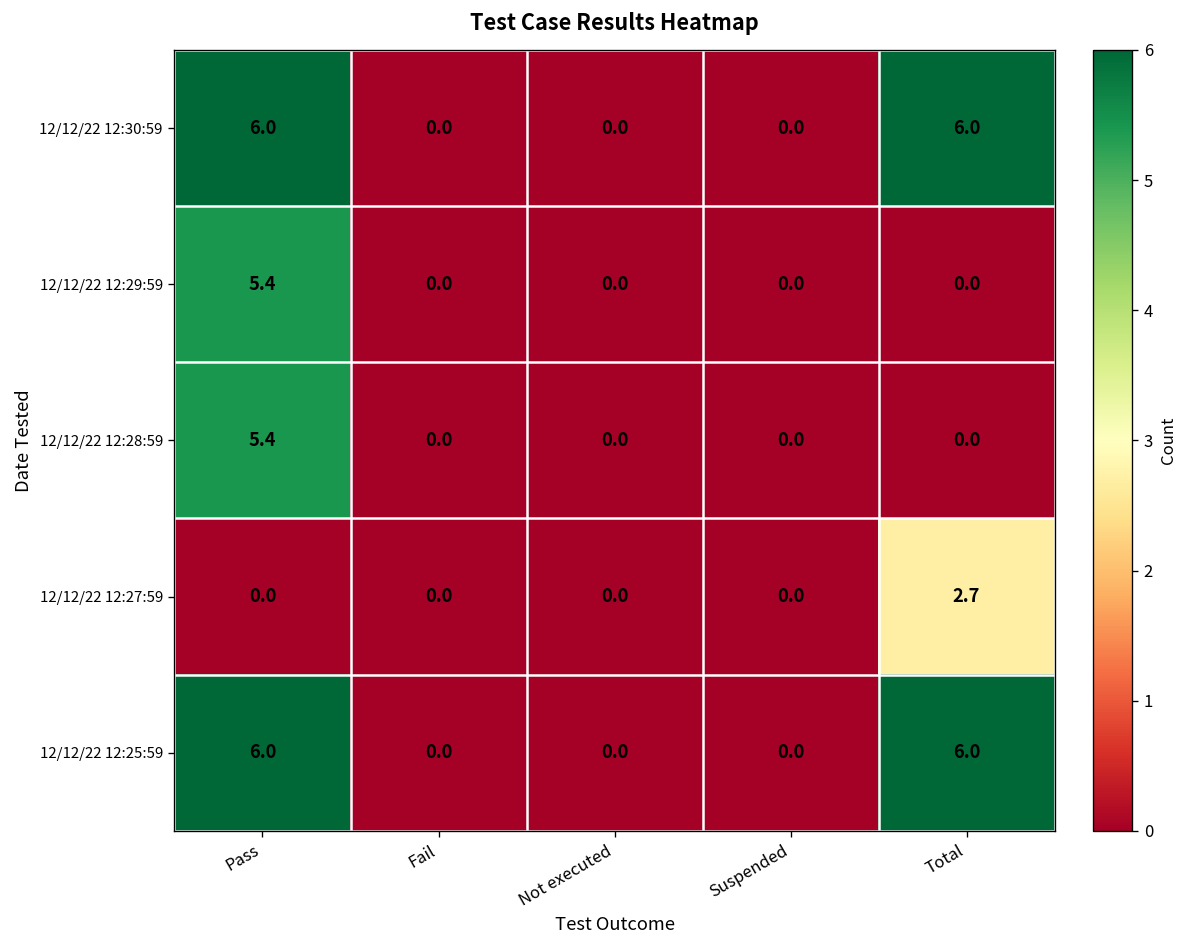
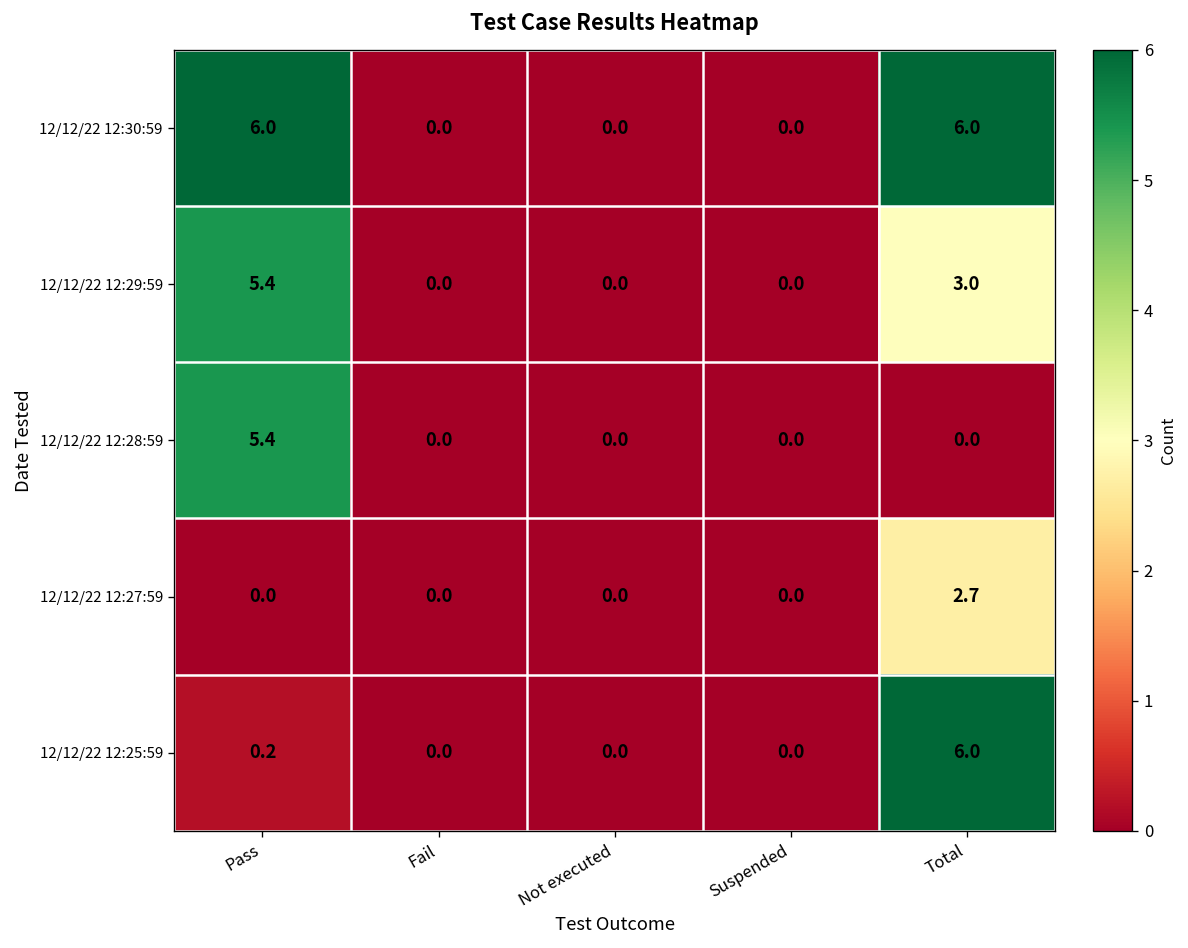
12/12/22 12:29:59, Total: 0.0 -> 3.0
12/12/22 12:25:59, Pass: 6.0 -> 0.2
